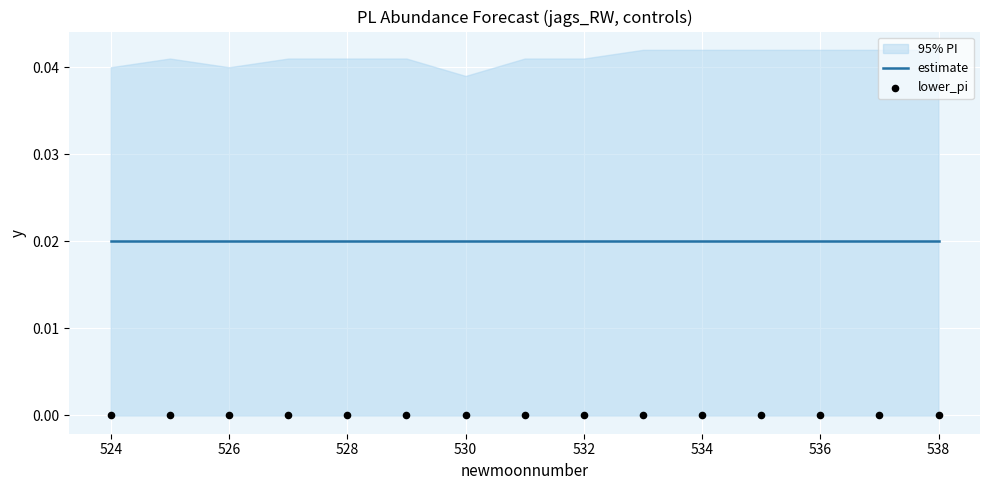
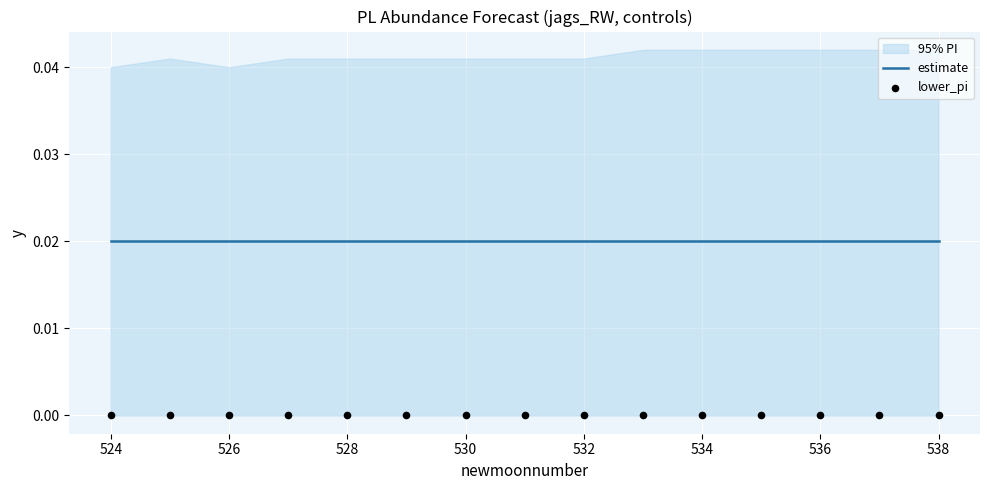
95% PI, 530: 0.039 -> 0.041
